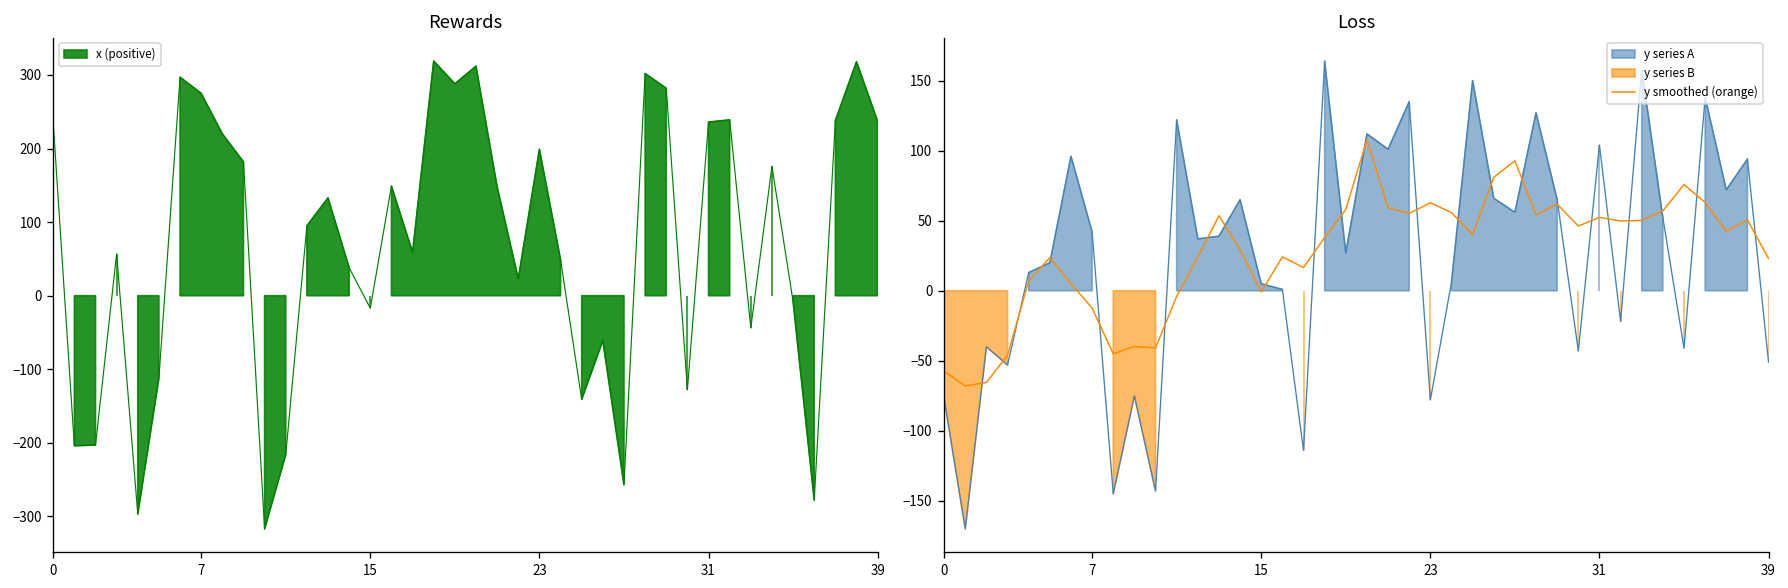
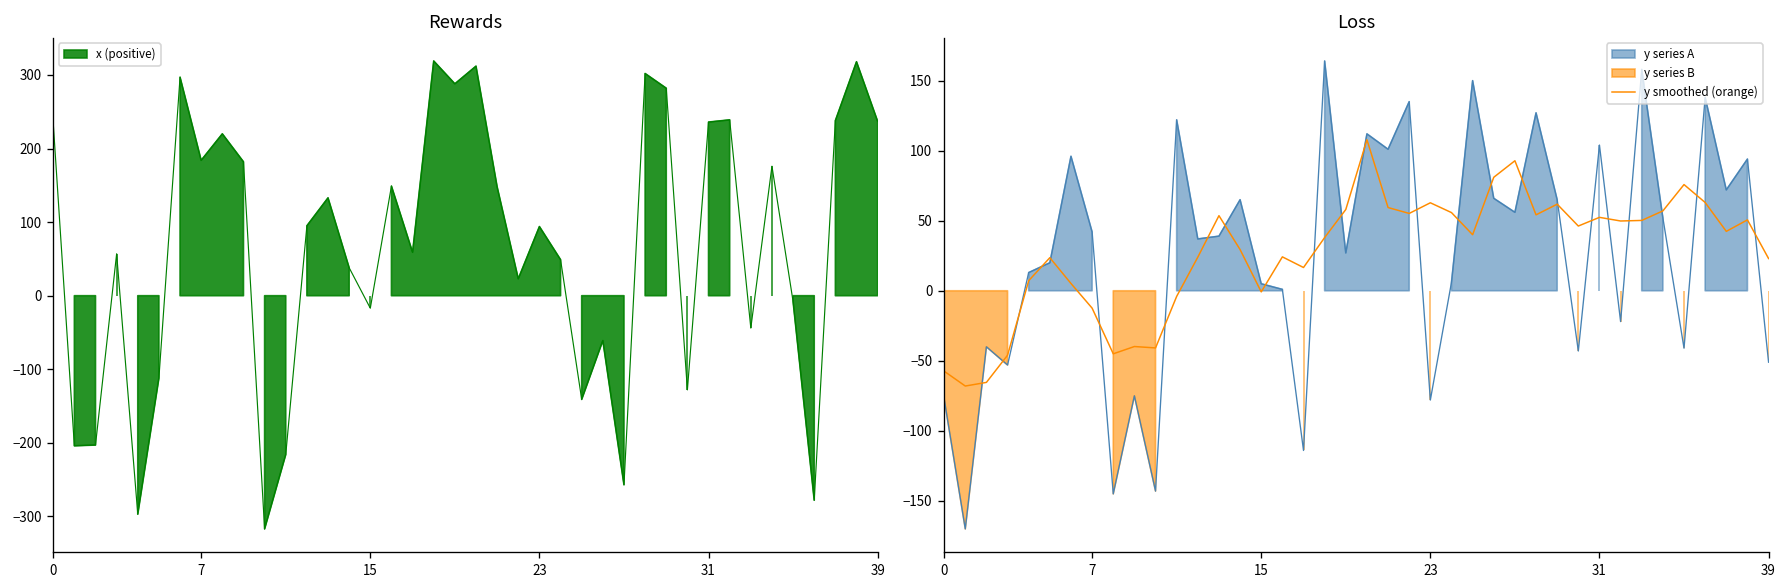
Rewards, 7: 280 -> 180
Rewards, 23: 200 -> 90
